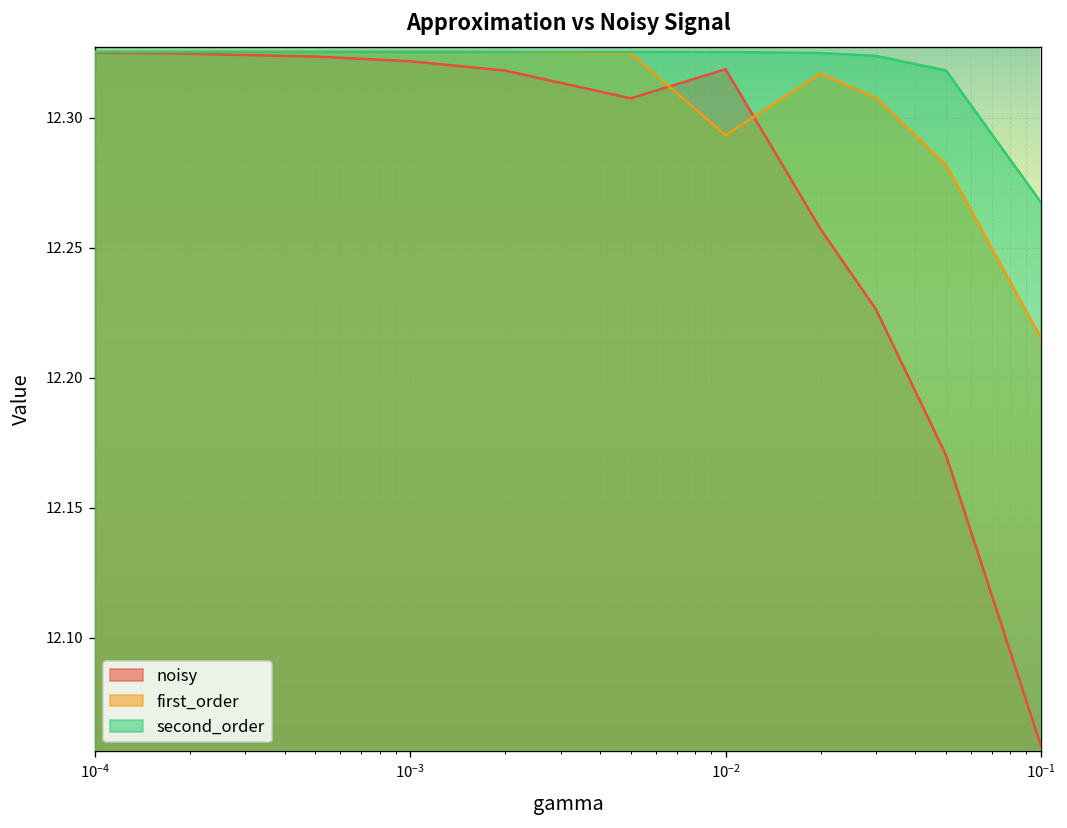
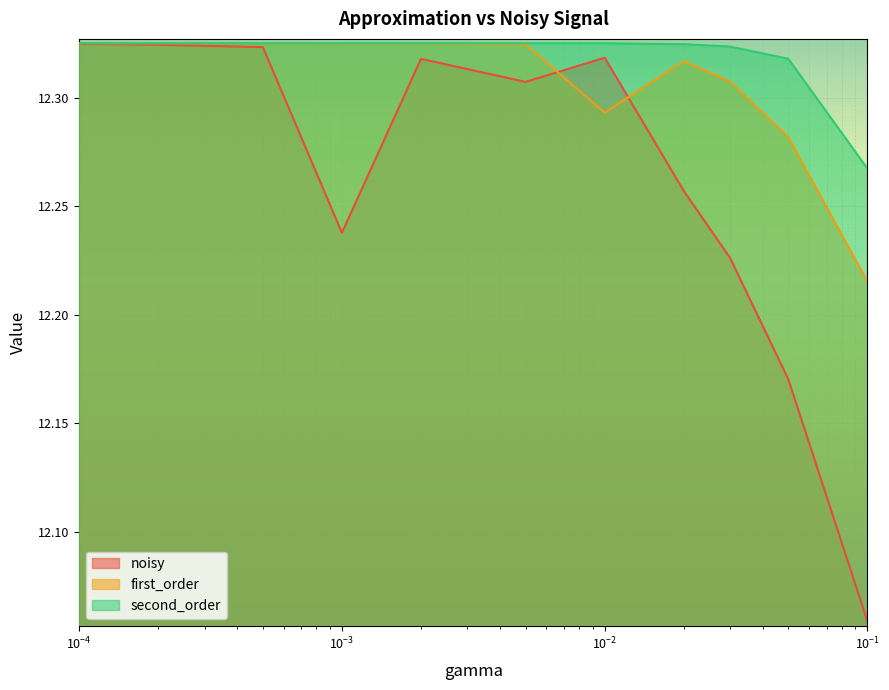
noisy, 10^-3: 12.322 -> 12.238
